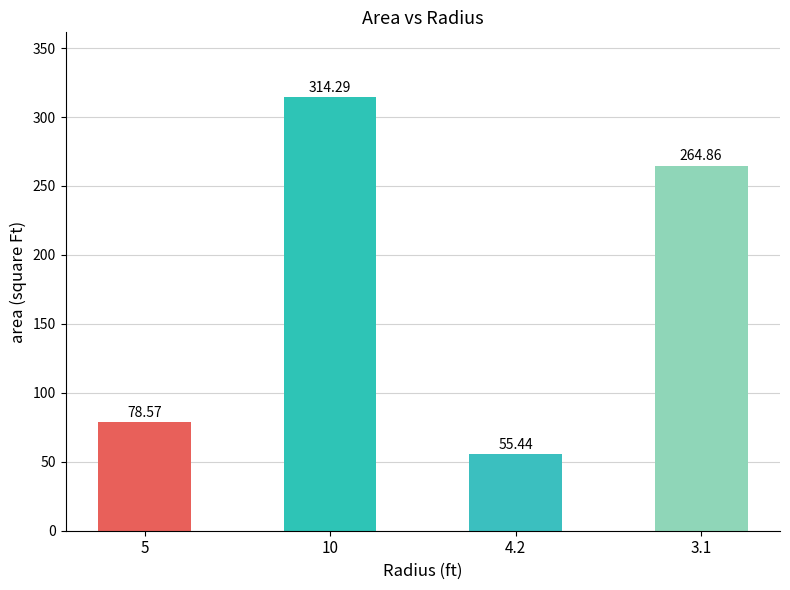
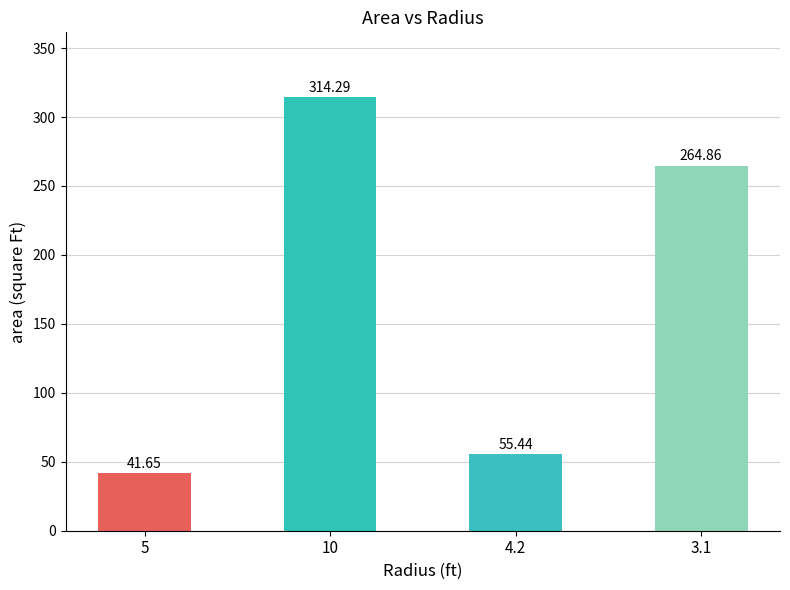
5: 78.57 -> 41.65
